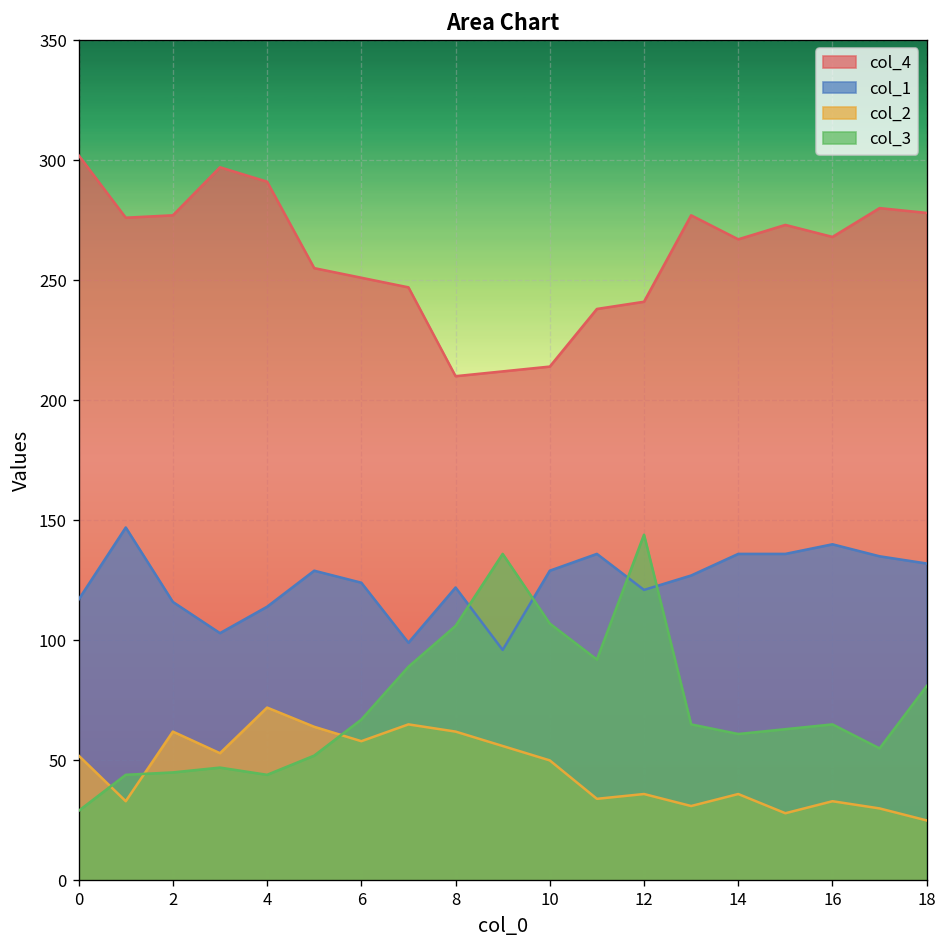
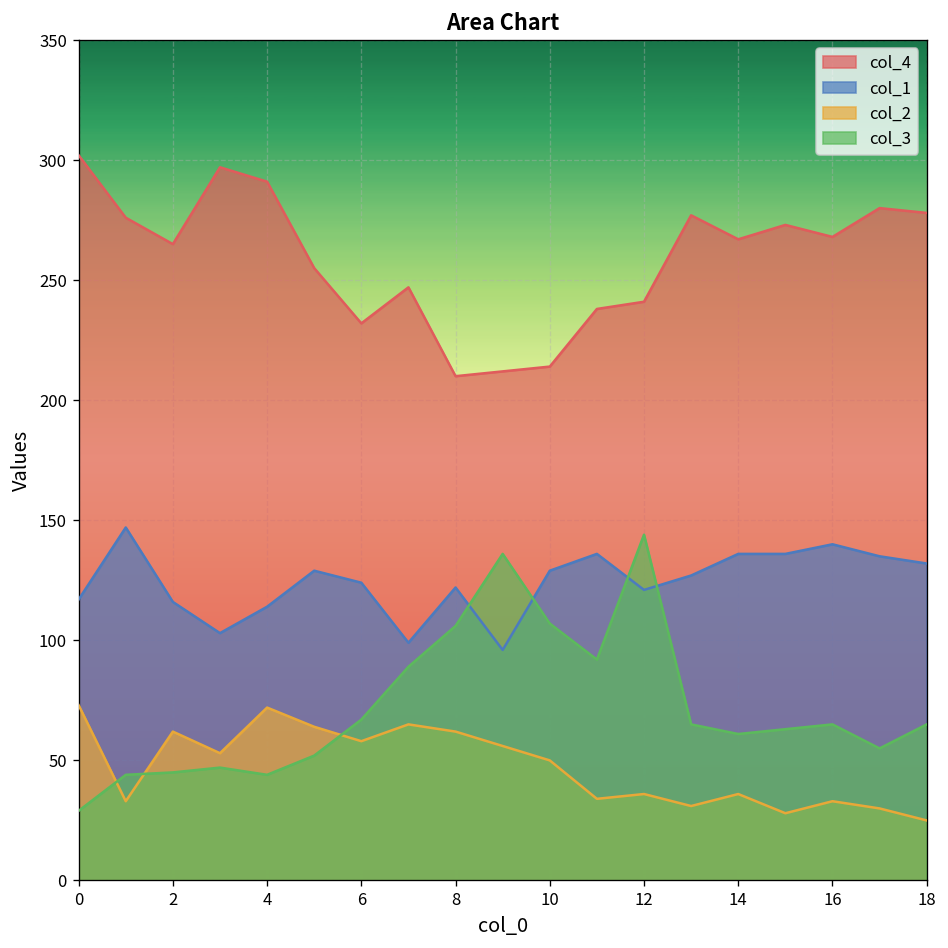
col_2, 0: 52 -> 73
col_4, 2: 277 -> 265
col_4, 6: 251 -> 232
col_3, 18: 81 -> 65
